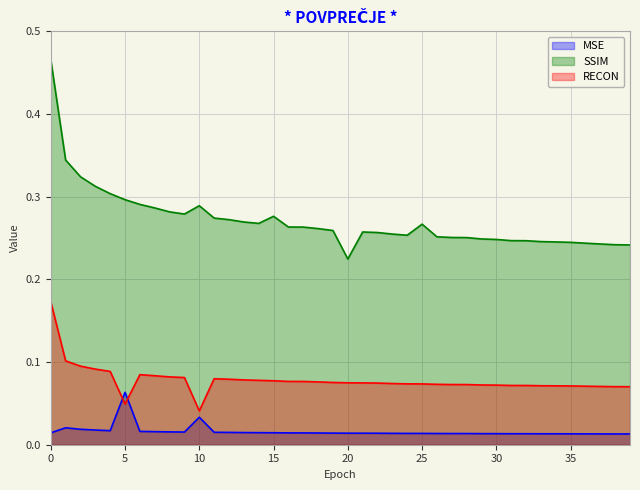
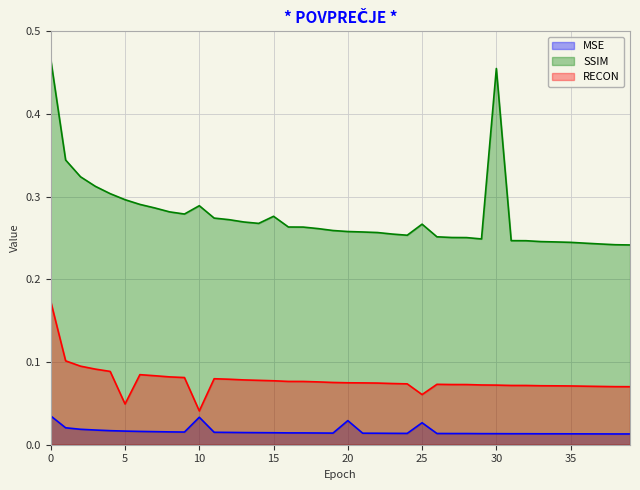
MSE, 0: 0.01 -> 0.03
MSE, 5: 0.06 -> 0.02
MSE, 20: 0.01 -> 0.03
SSIM, 20: 0.22 -> 0.26
MSE, 25: 0.01 -> 0.03
RECON, 25: 0.07 -> 0.06
SSIM, 30: 0.25 -> 0.46
